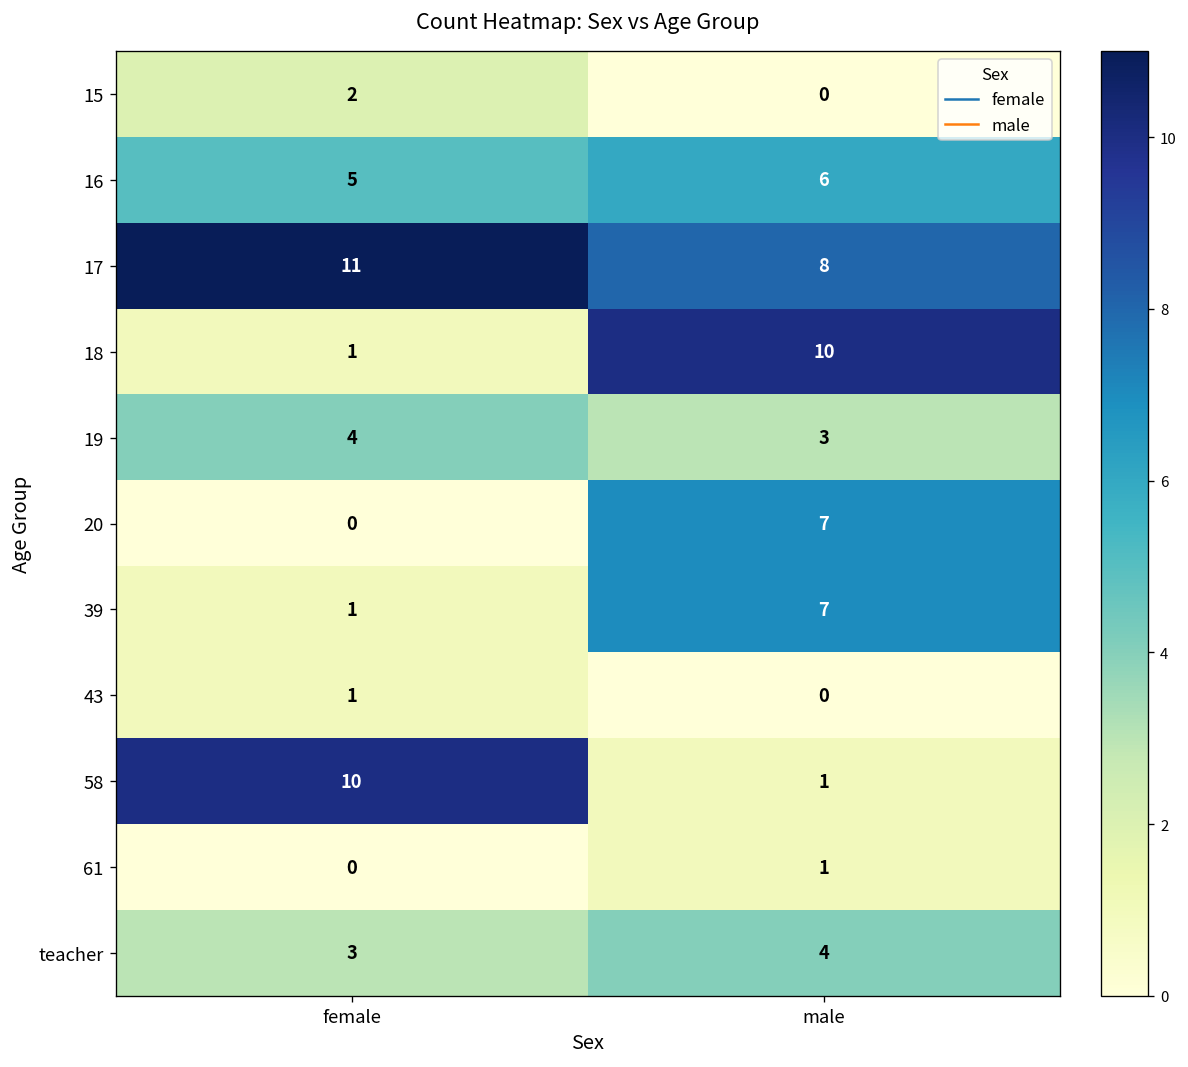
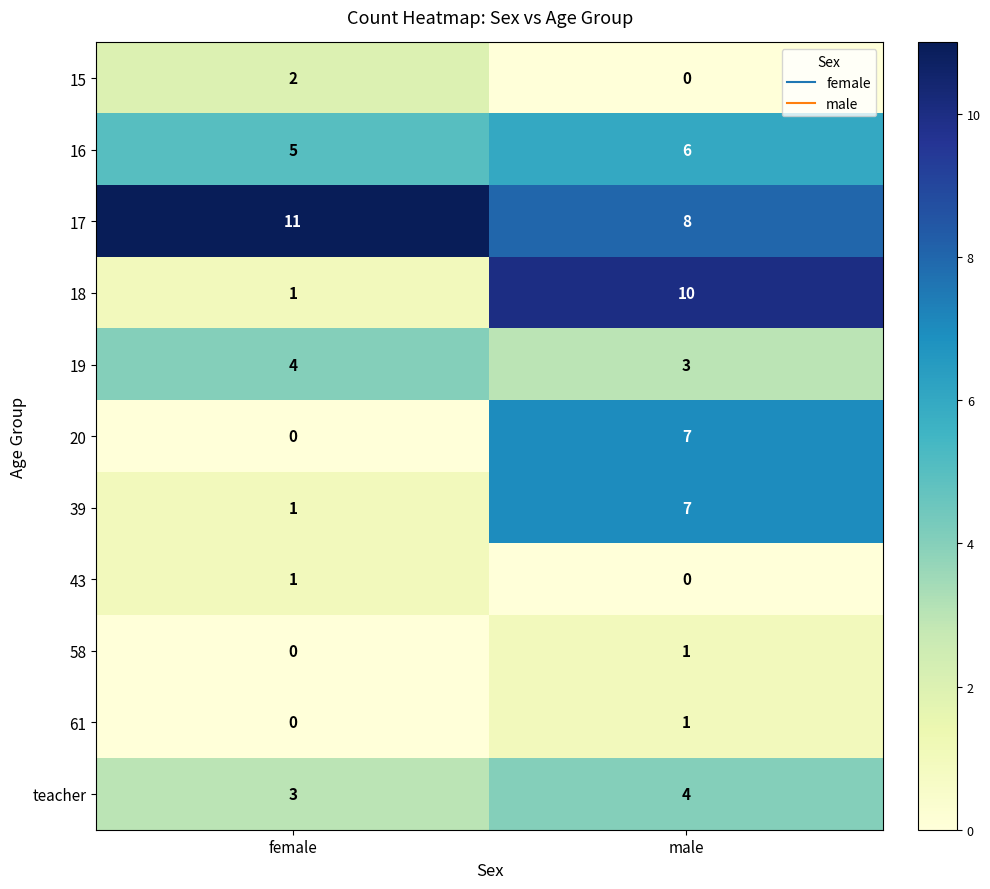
58, female: 10 -> 0
